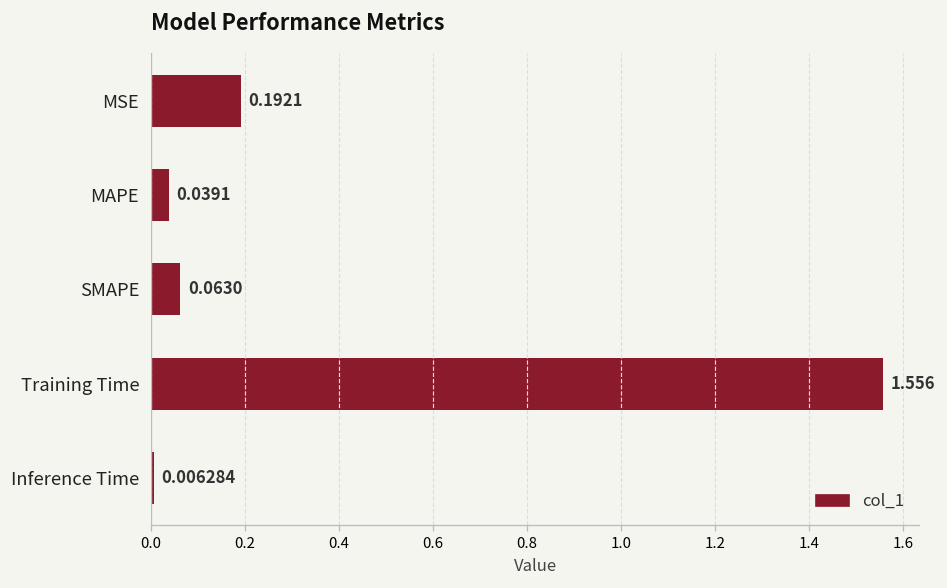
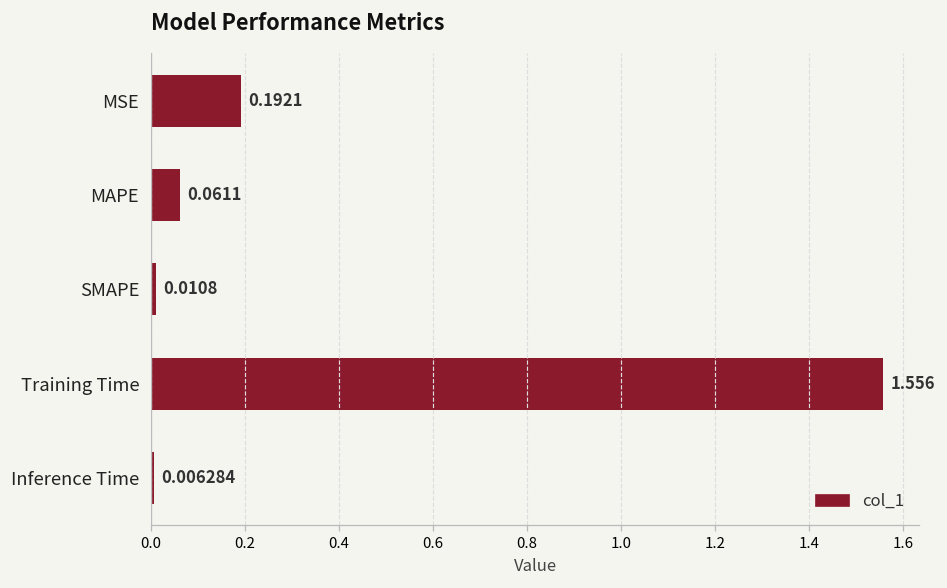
MAPE: 0.0391 -> 0.0611
SMAPE: 0.0630 -> 0.0108
